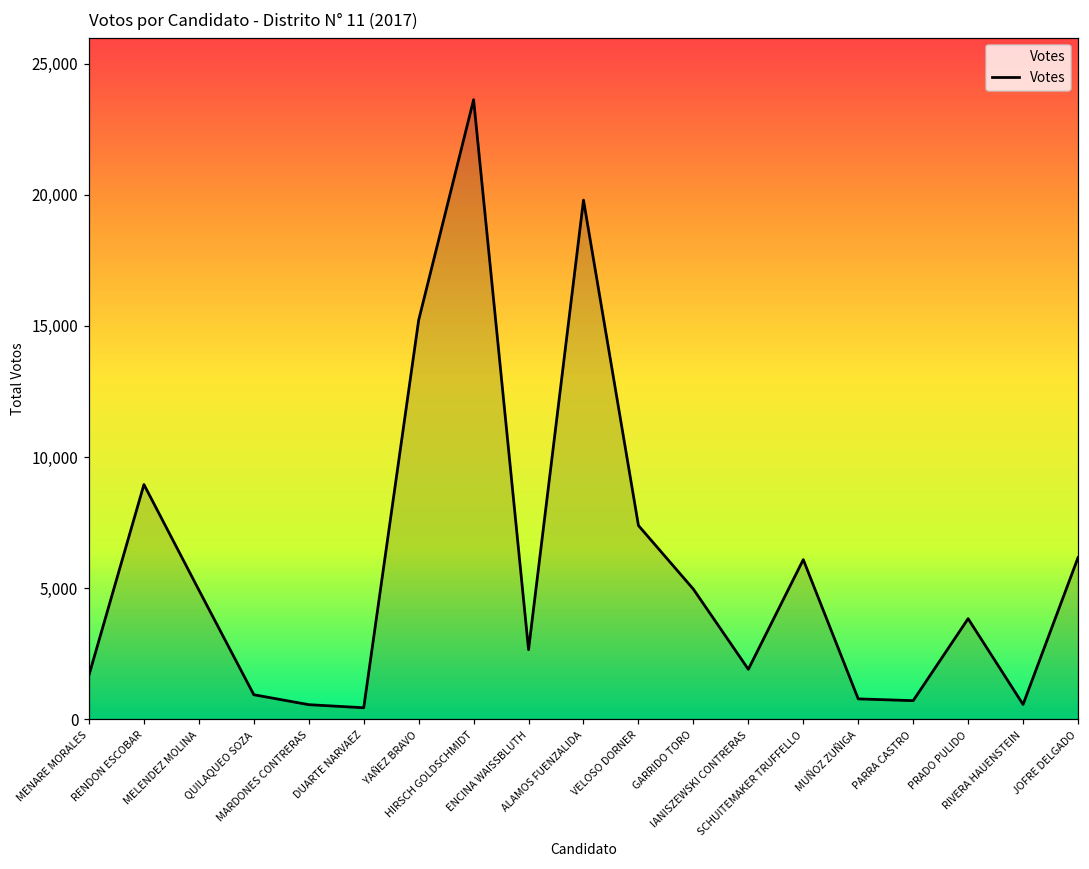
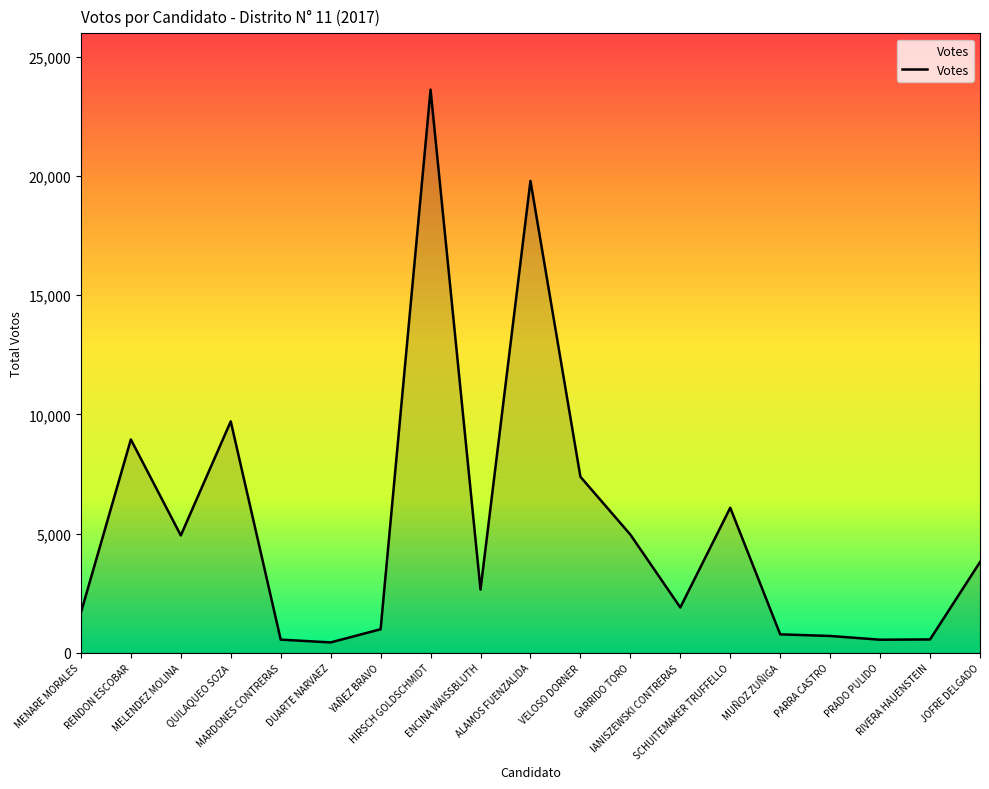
QUILAQUEO SOZA: 900 -> 9,700
YAÑEZ BRAVO: 15,200 -> 1,000
PRADO PULIDO: 3,800 -> 500
JOFRE DELGADO: 6,200 -> 3,800
